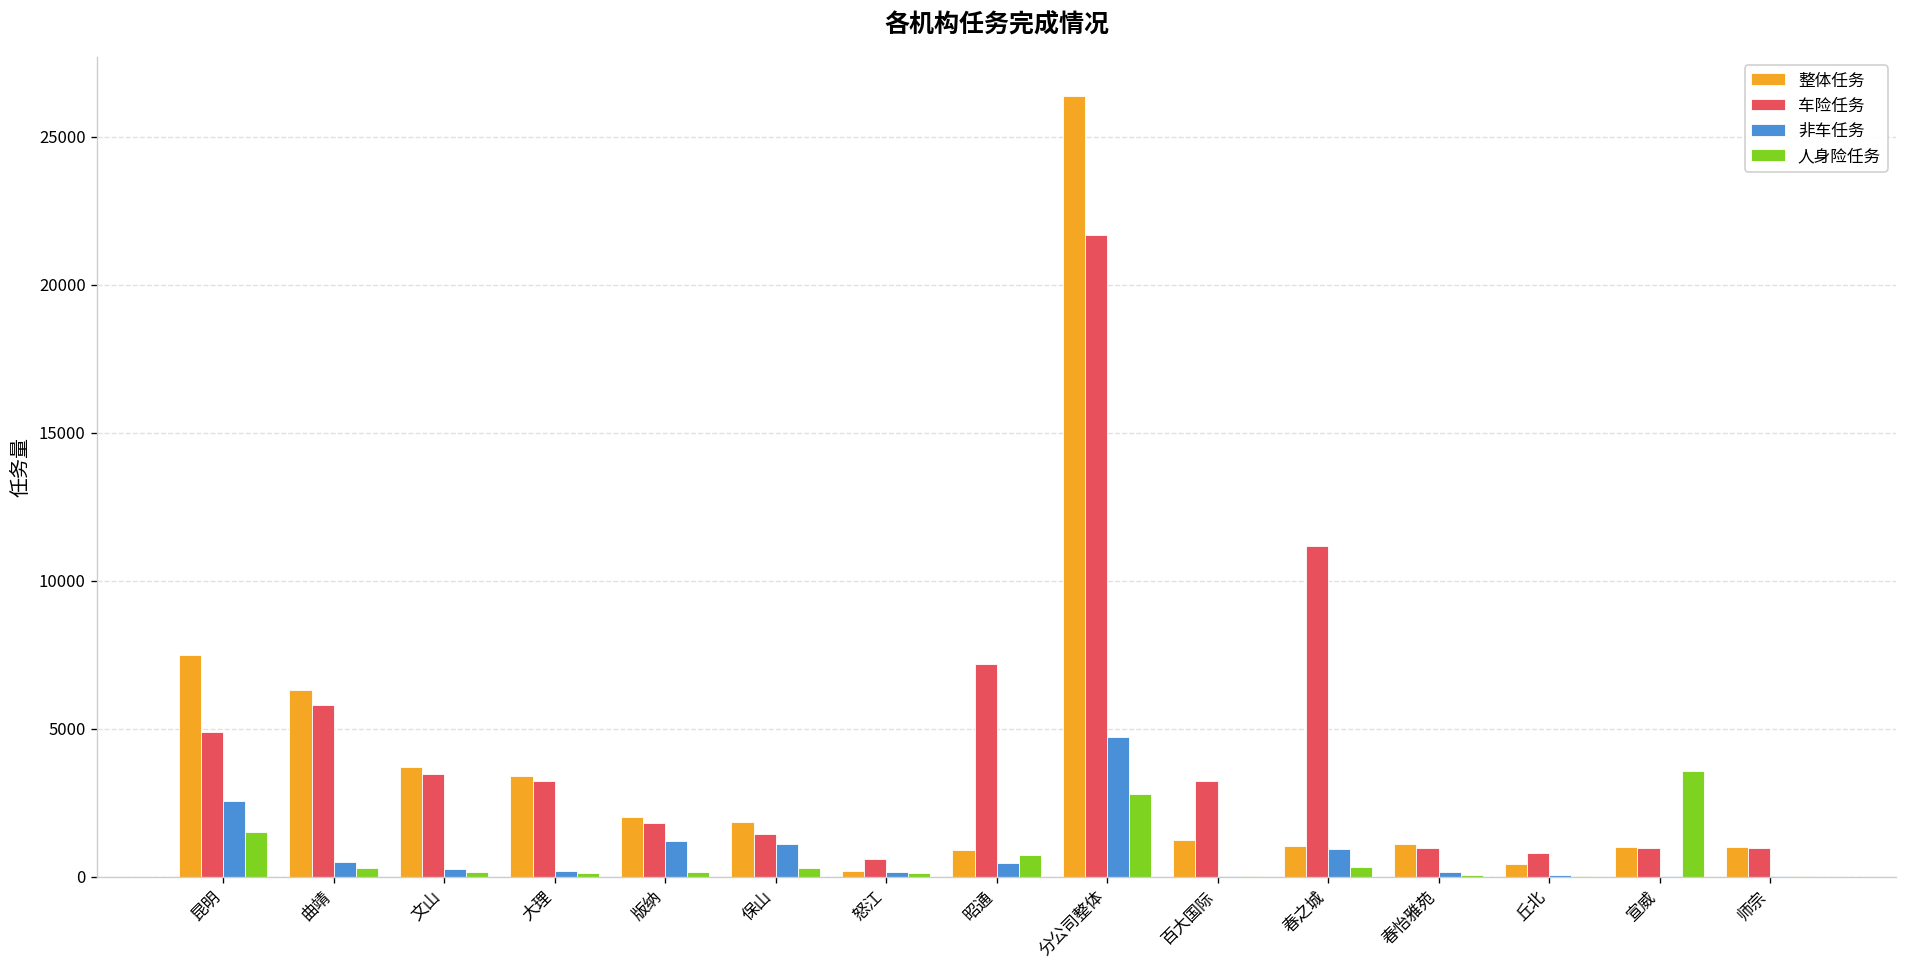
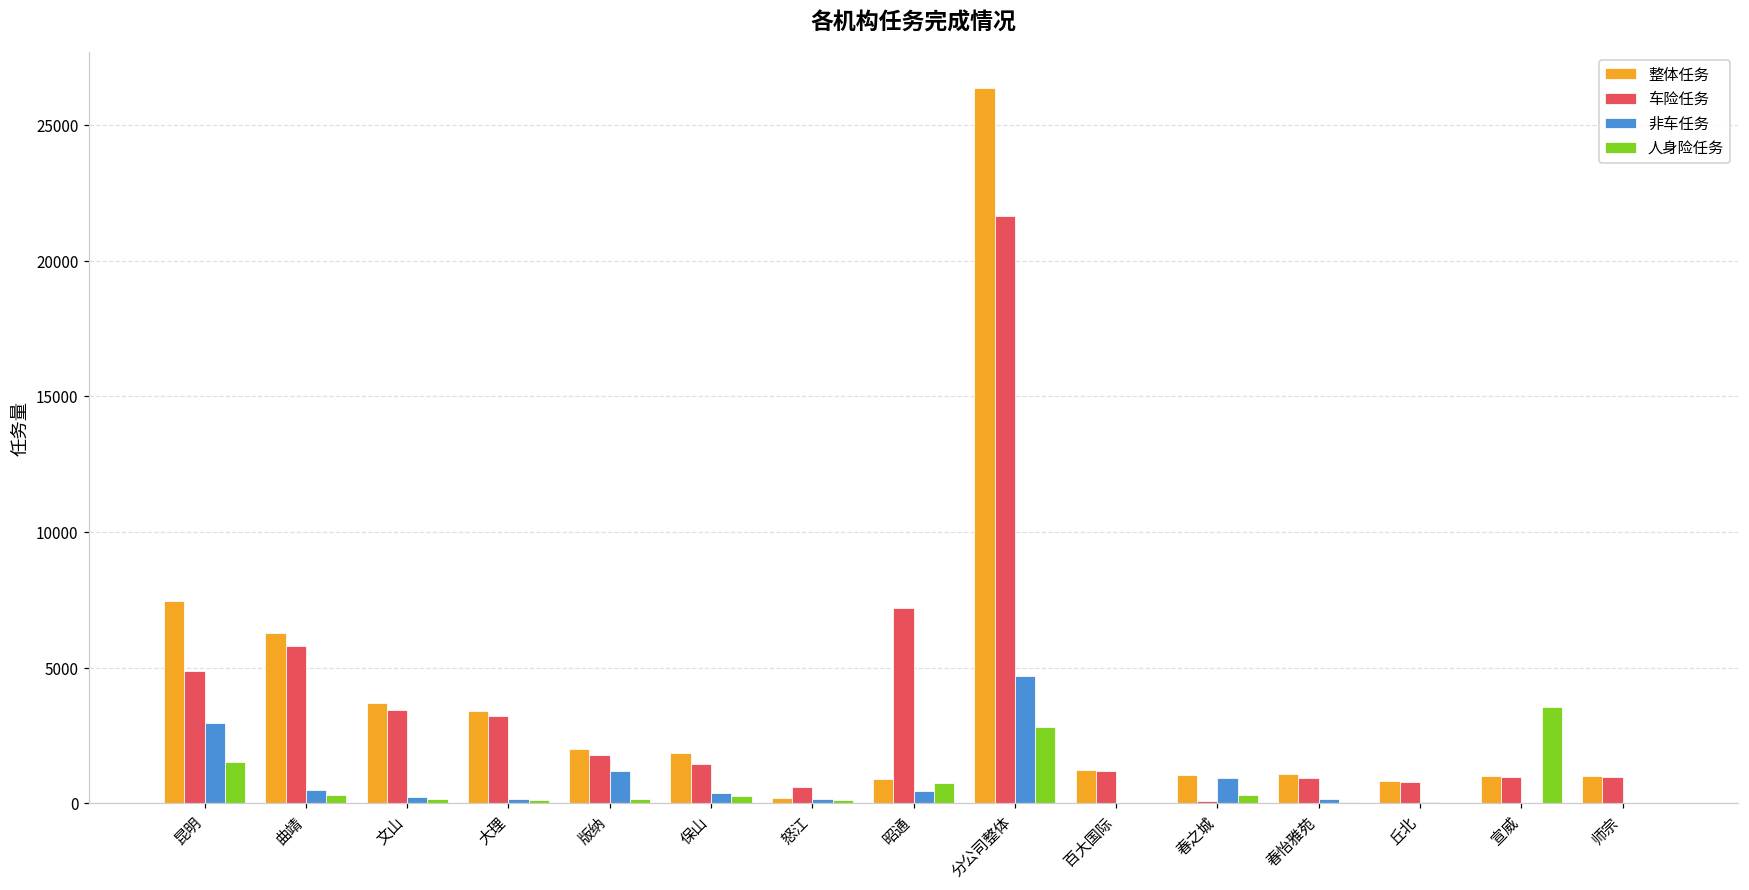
非车任务, 昆明: 2600 -> 3000
非车任务, 保山: 1100 -> 400
车险任务, 百大国际: 3200 -> 1200
车险任务, 春之城: 11200 -> 100
整体任务, 丘北: 400 -> 800
